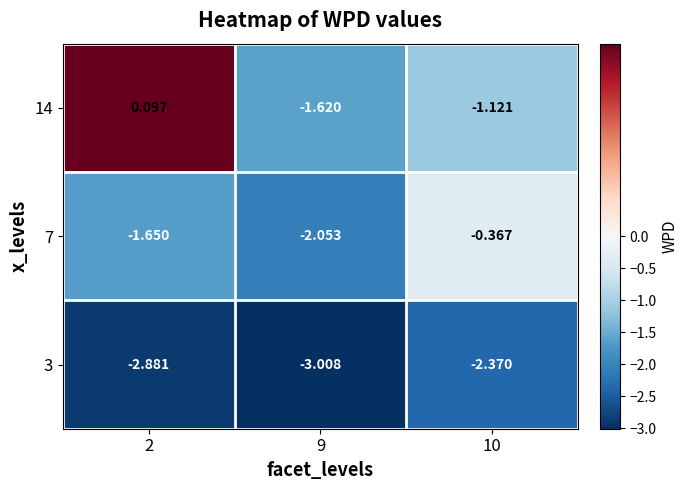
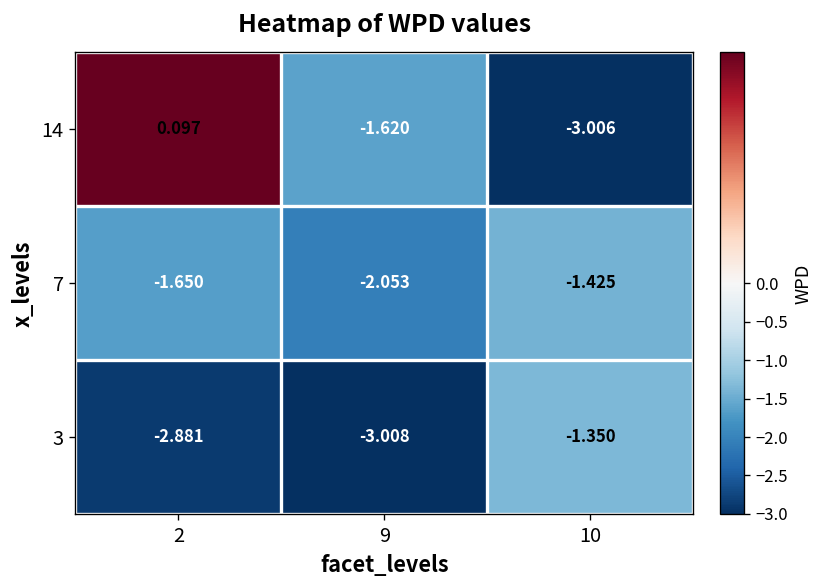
14, 10: -1.121 -> -3.006
7, 10: -0.367 -> -1.425
3, 10: -2.370 -> -1.350
